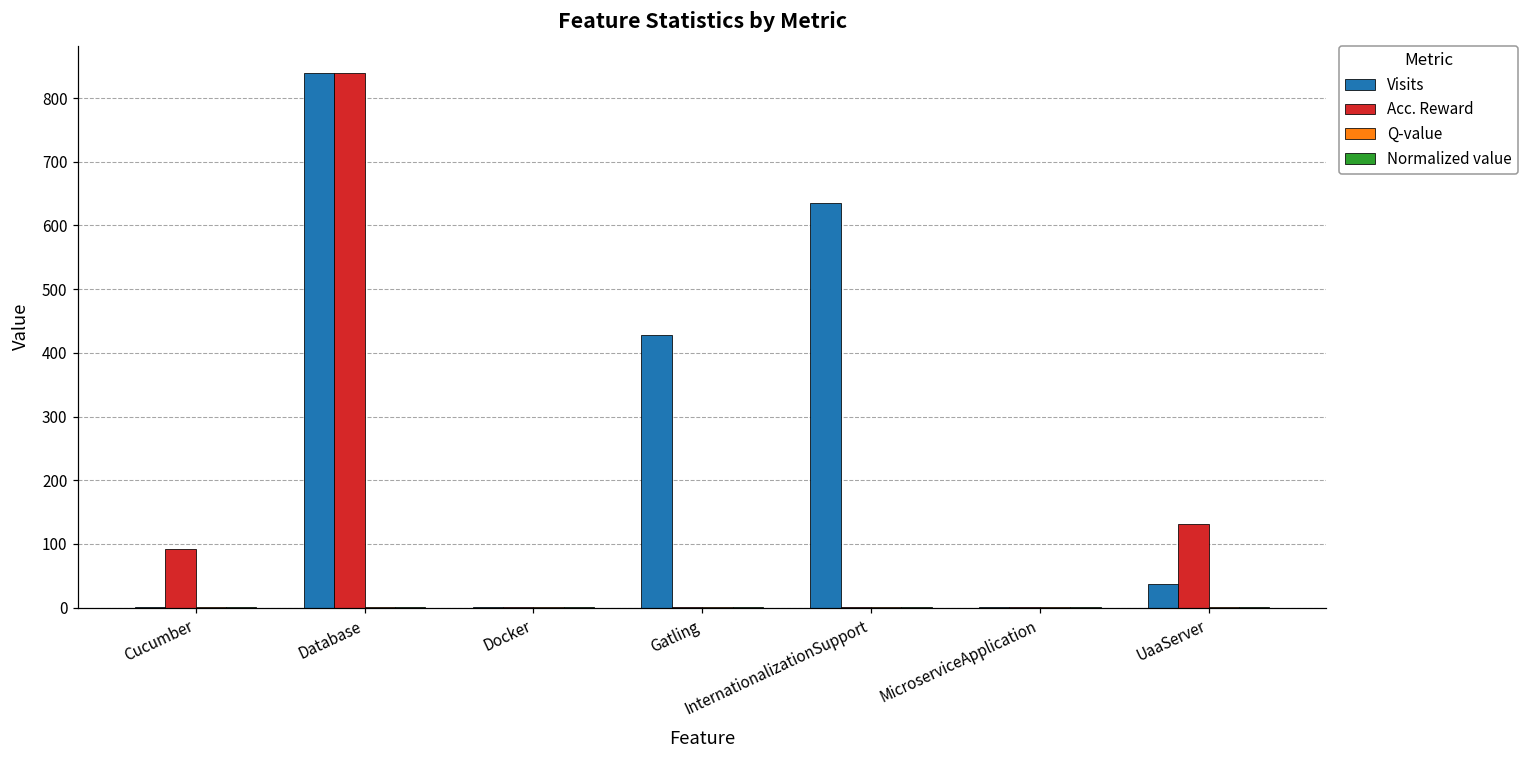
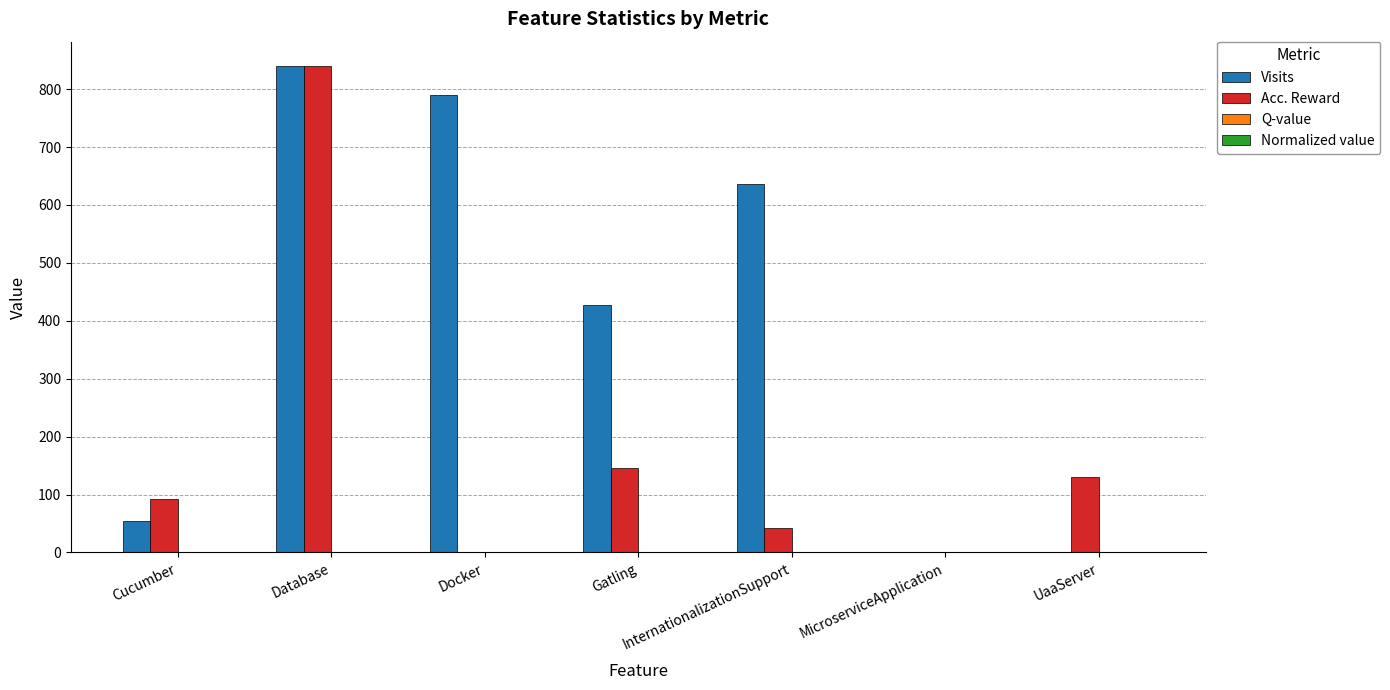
Visits, Cucumber: 0 -> 50
Visits, Docker: 0 -> 790
Acc. Reward, Gatling: 0 -> 150
Acc. Reward, InternationalizationSupport: 0 -> 40
Visits, UaaServer: 40 -> 0
